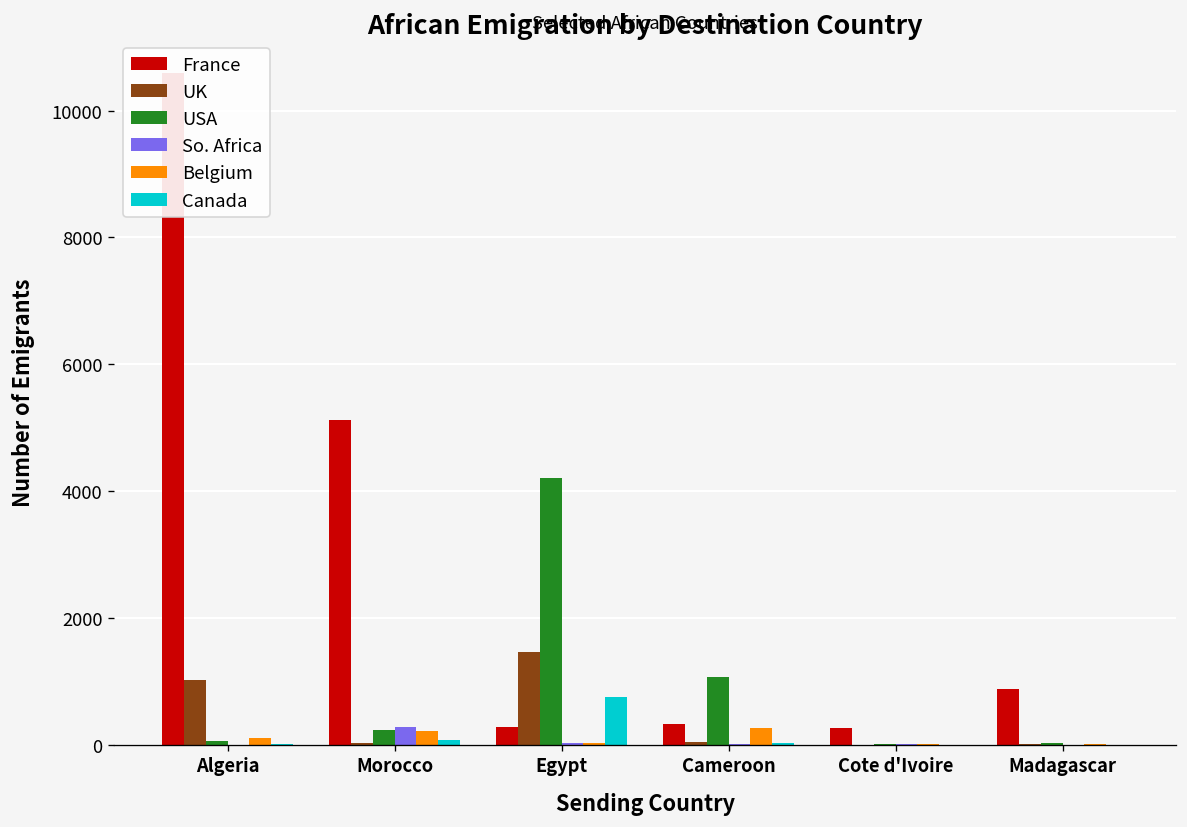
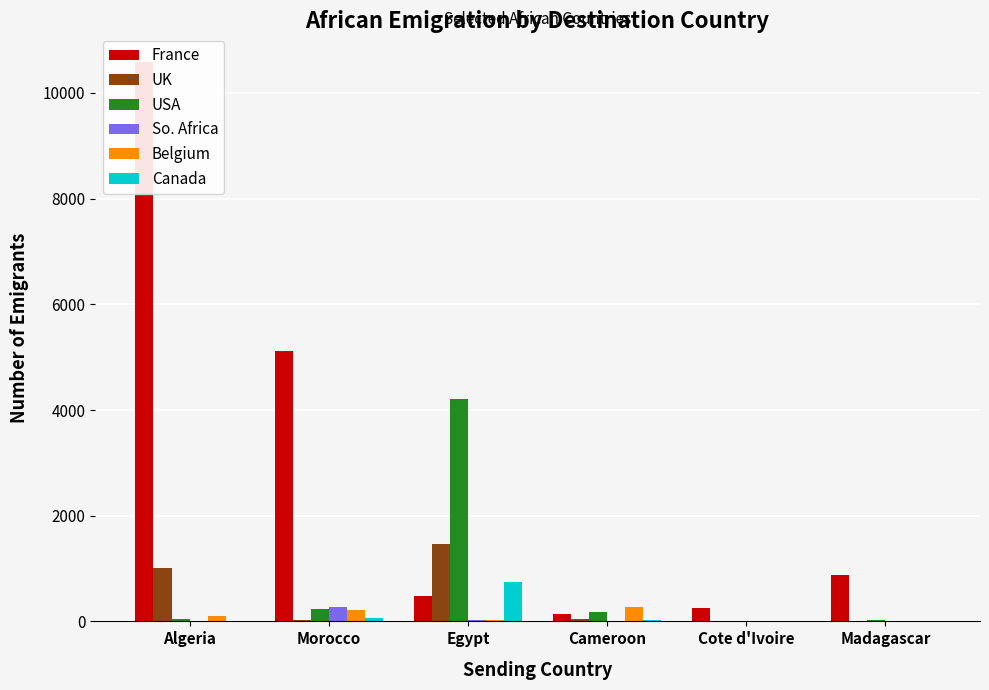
France, Egypt: 300 -> 500
France, Cameroon: 300 -> 100
USA, Cameroon: 1100 -> 200
